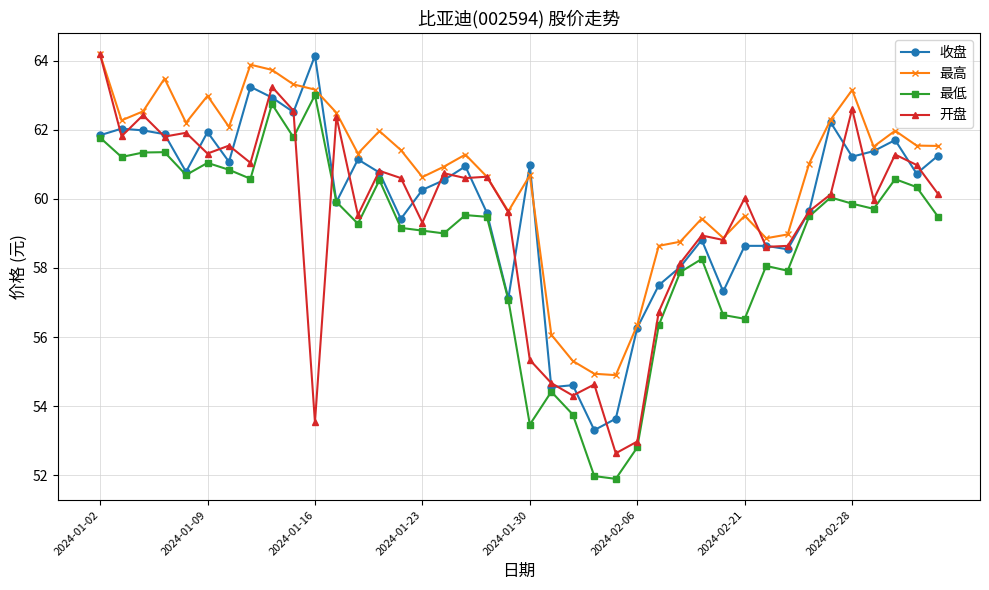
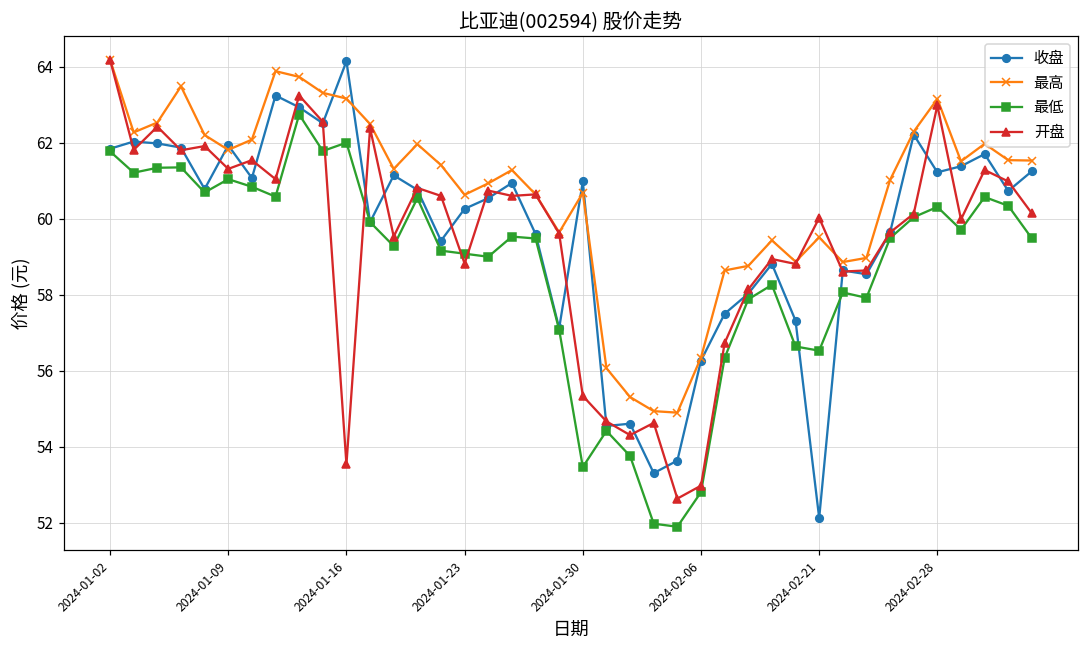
最高, 2024-01-09: 63.0 -> 61.8
最低, 2024-01-16: 63 -> 62
开盘, 2024-01-23: 59.3 -> 58.8
收盘, 2024-02-21: 58.6 -> 52.1
最低, 2024-02-28: 59.9 -> 60.3
开盘, 2024-02-28: 62.6 -> 63.0
